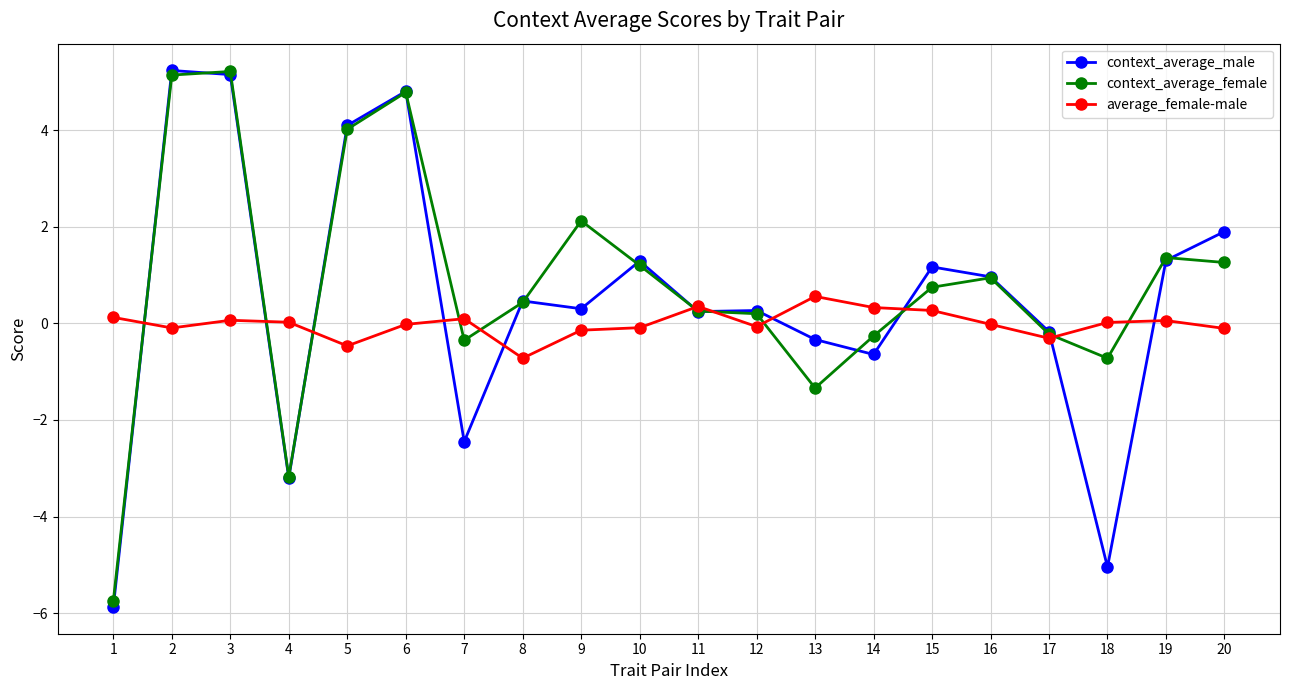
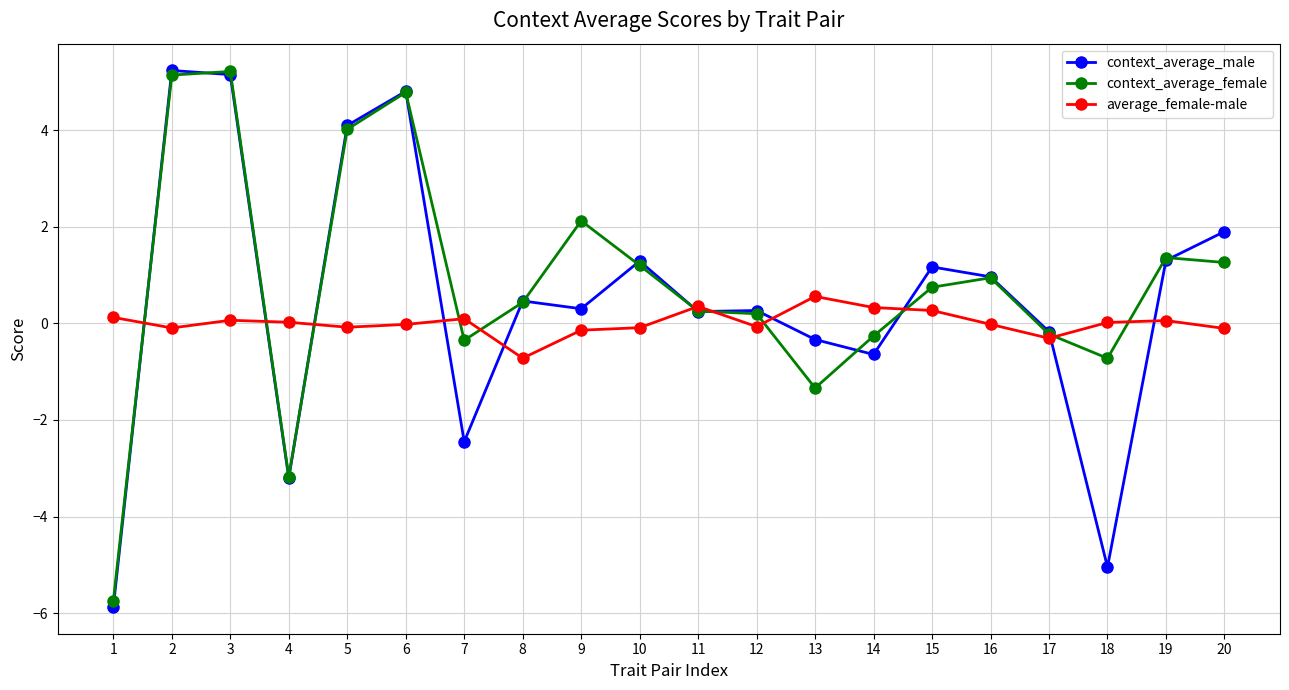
average_female-male, 5: -0.5 -> -0.1
